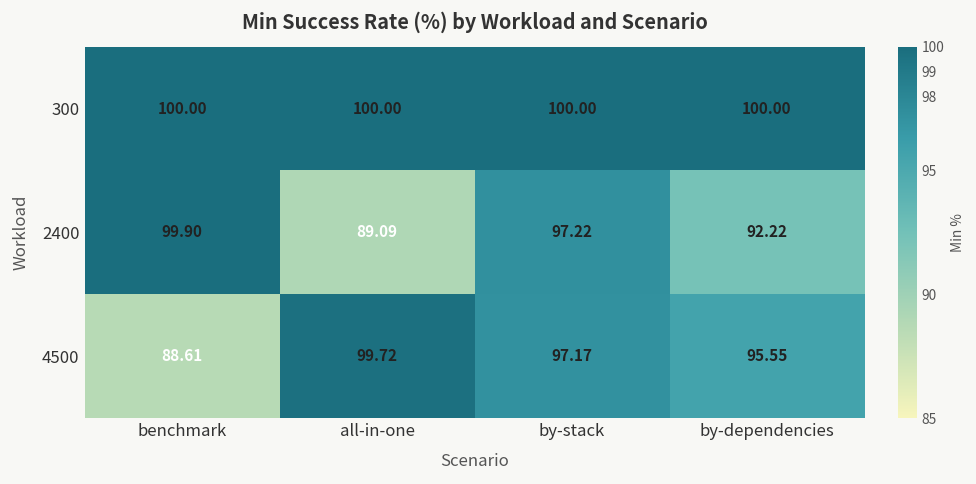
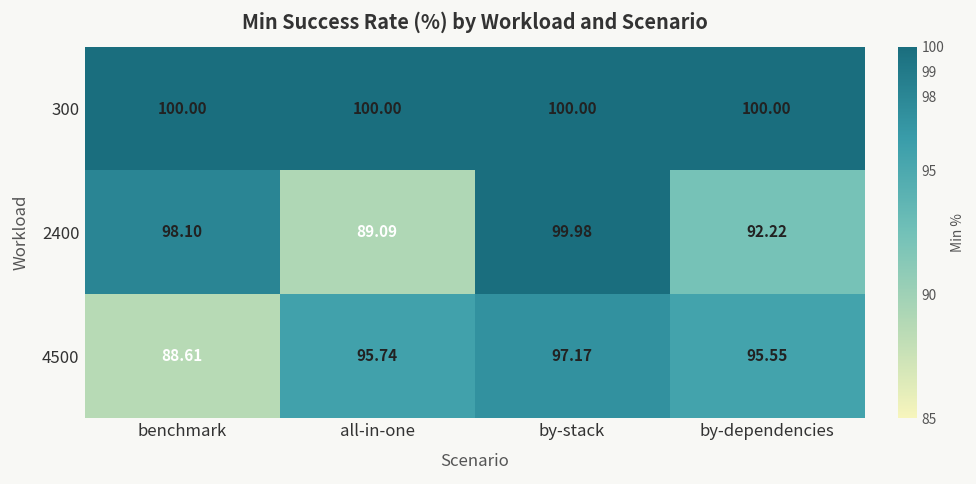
2400, benchmark: 99.90 -> 98.10
2400, by-stack: 97.22 -> 99.98
4500, all-in-one: 99.72 -> 95.74
